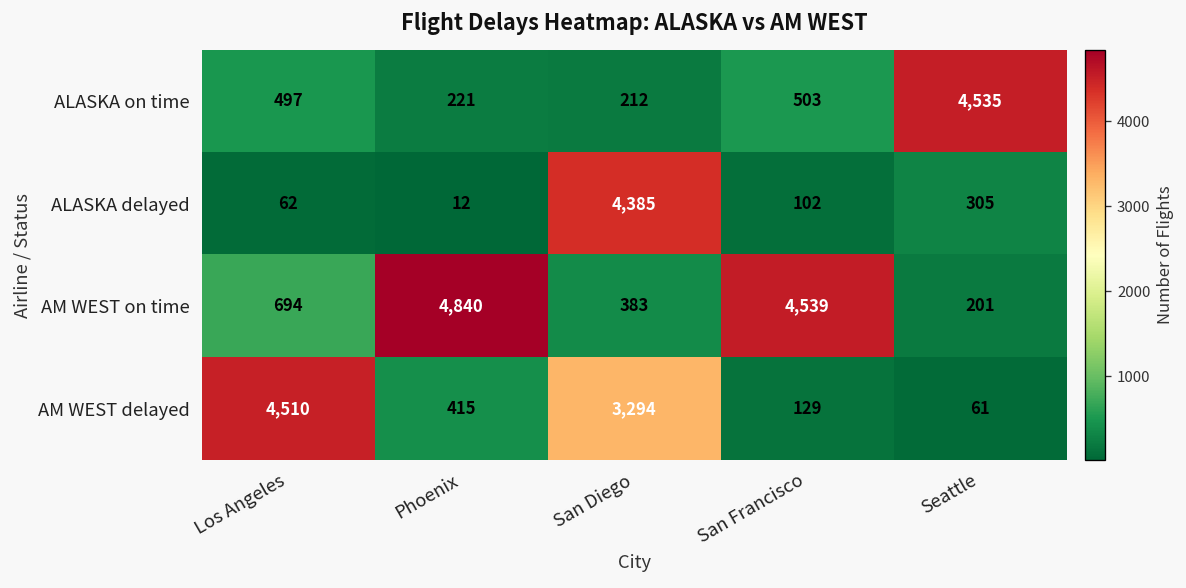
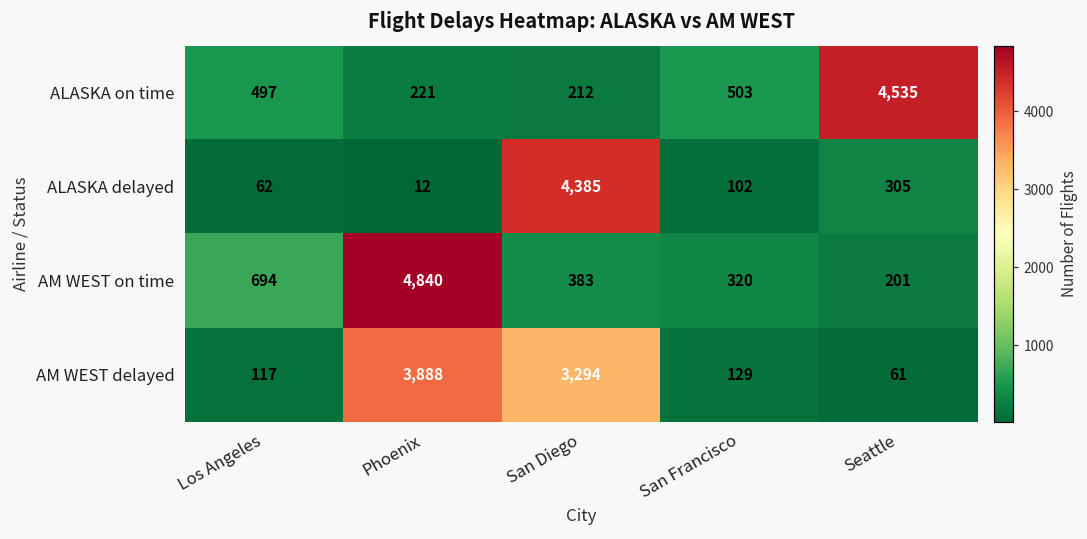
AM WEST on time, San Francisco: 4,539 -> 320
AM WEST delayed, Los Angeles: 4,510 -> 117
AM WEST delayed, Phoenix: 415 -> 3,888
